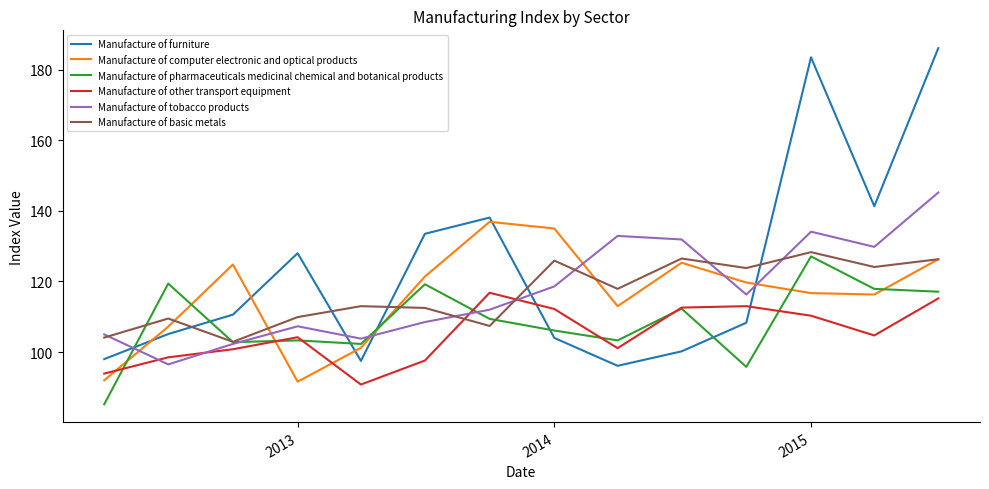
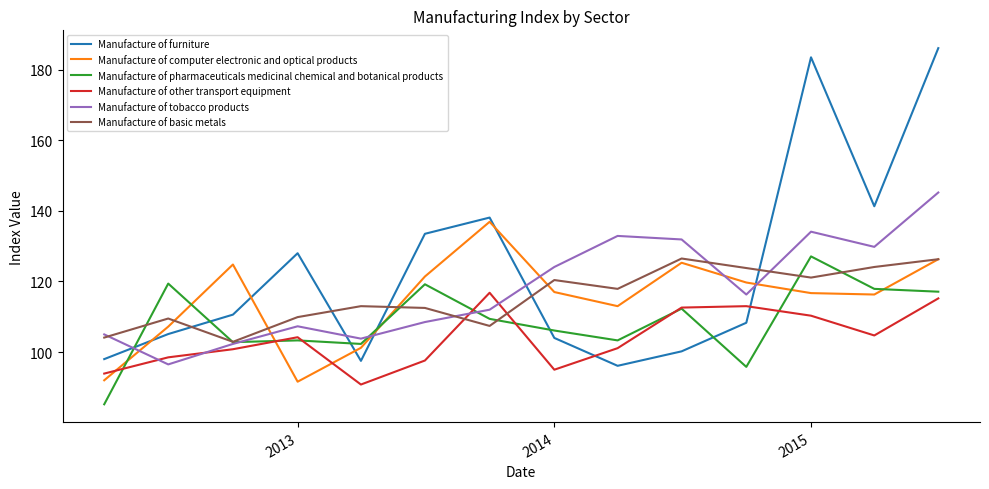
Manufacture of computer electronic and optical products, 2014: 135 -> 117
Manufacture of other transport equipment, 2014: 112 -> 95
Manufacture of tobacco products, 2014: 119 -> 124
Manufacture of basic metals, 2014: 126 -> 120
Manufacture of basic metals, 2015: 128 -> 121
